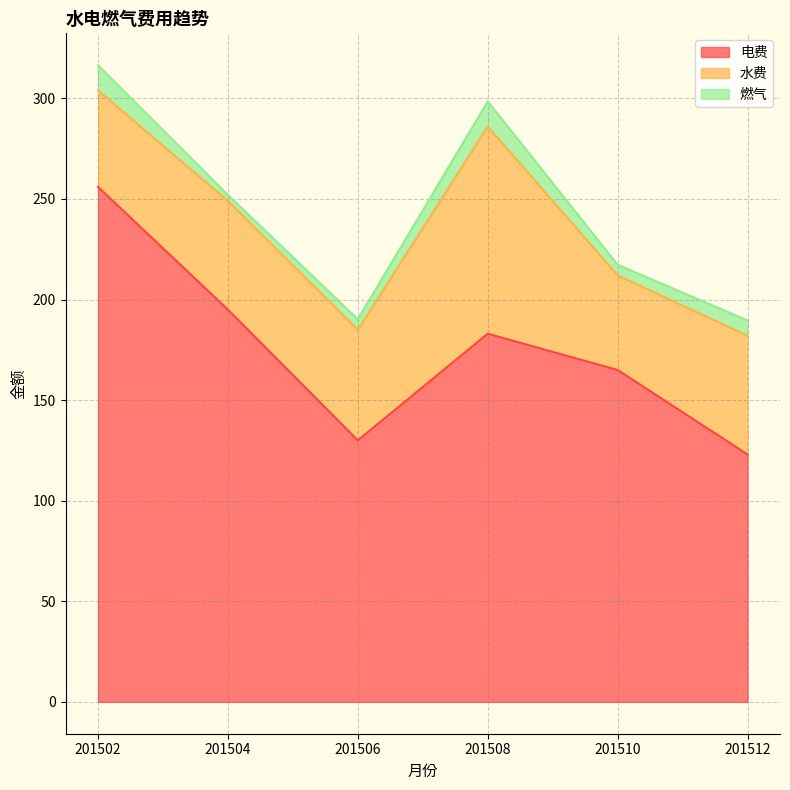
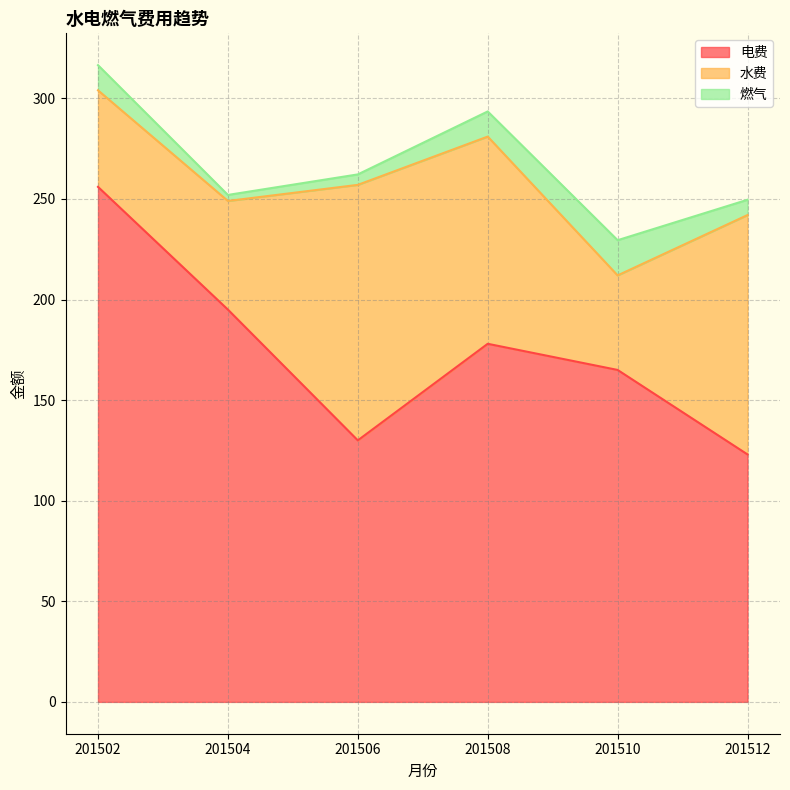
水费, 201506: 55 -> 127
电费, 201508: 183 -> 178
燃气, 201510: 5 -> 18
水费, 201512: 59 -> 119
